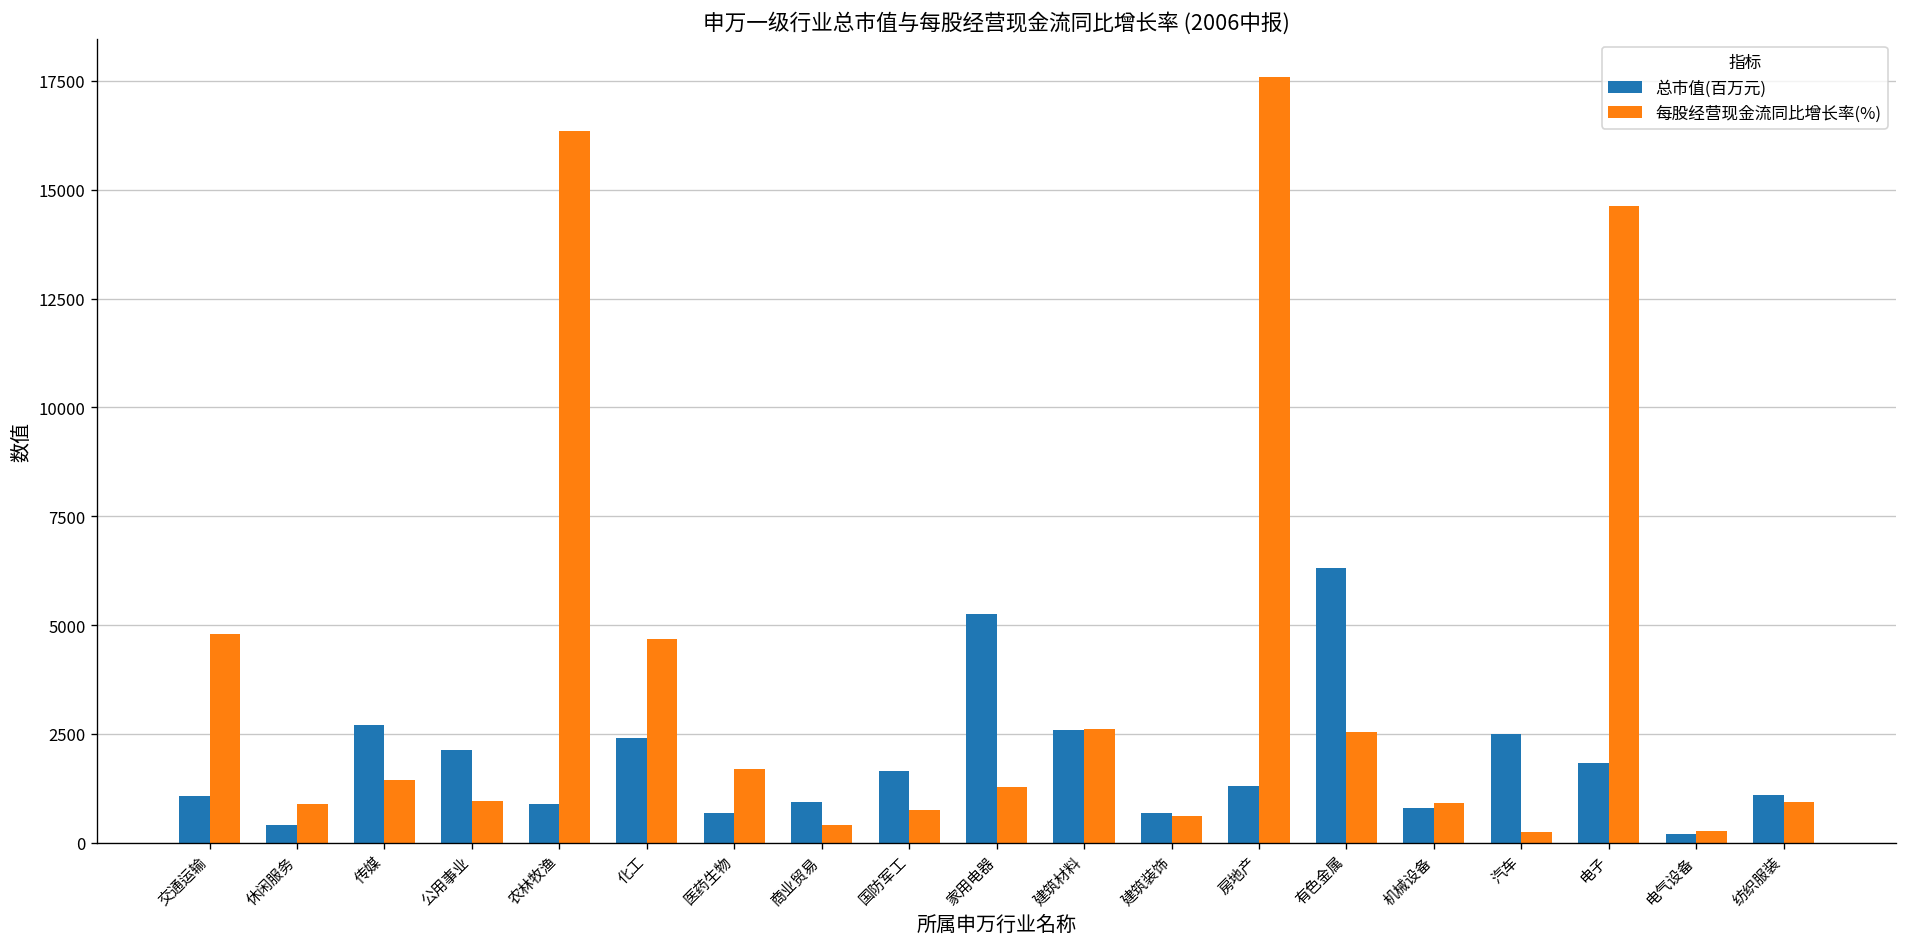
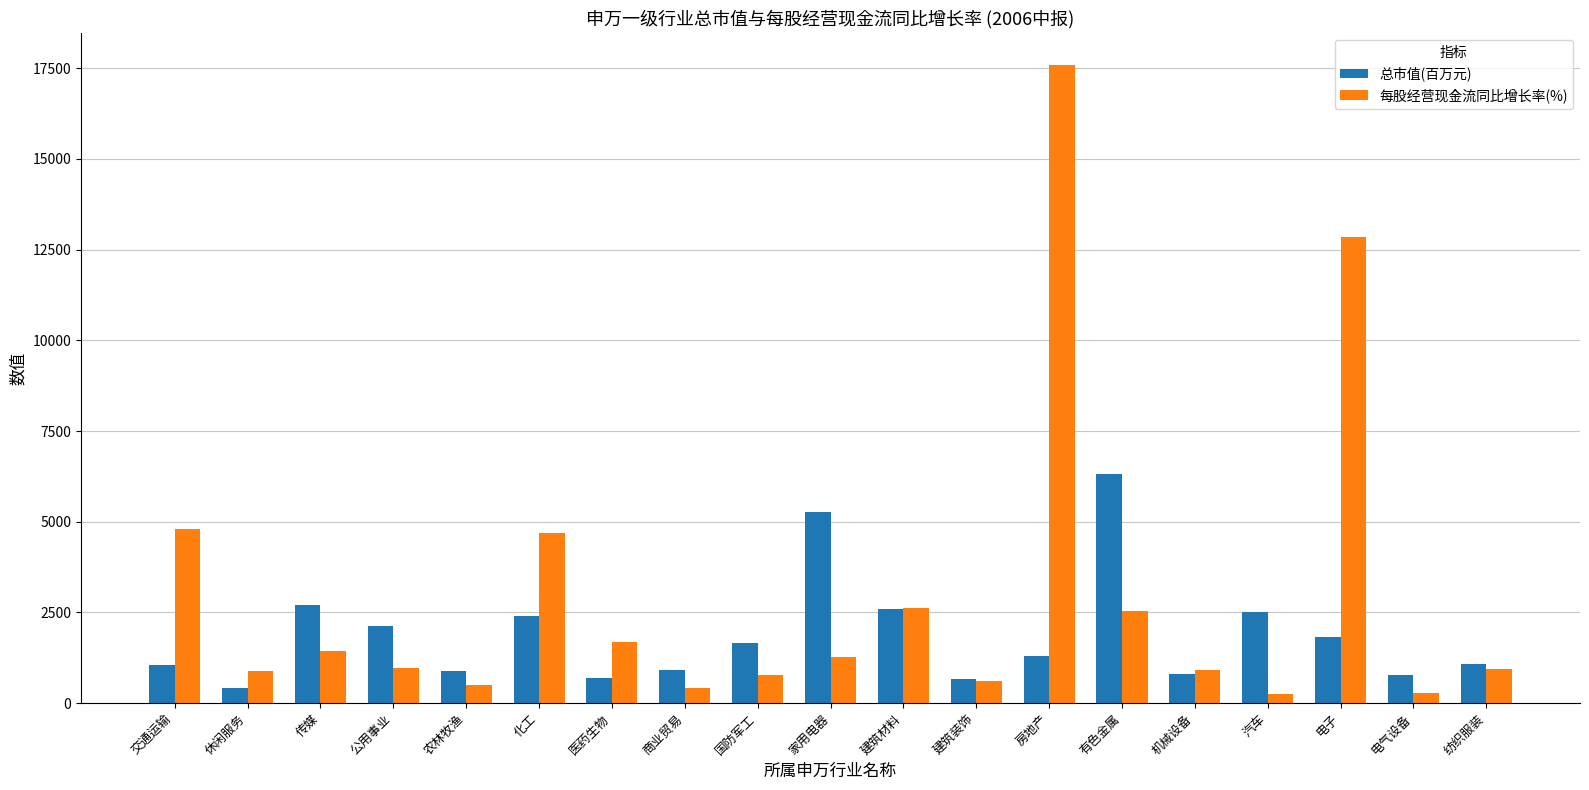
每股经营现金流同比增长率(%), 农林牧渔: 16300 -> 500
每股经营现金流同比增长率(%), 电子: 14600 -> 12900
总市值(百万元), 电气设备: 200 -> 800
